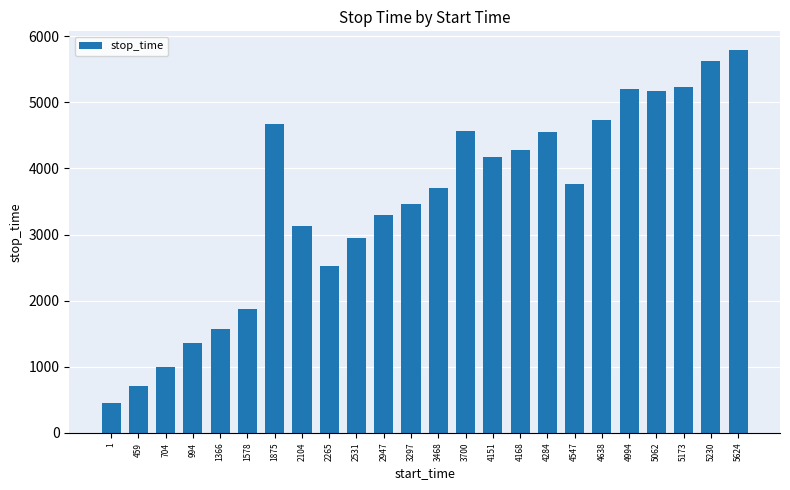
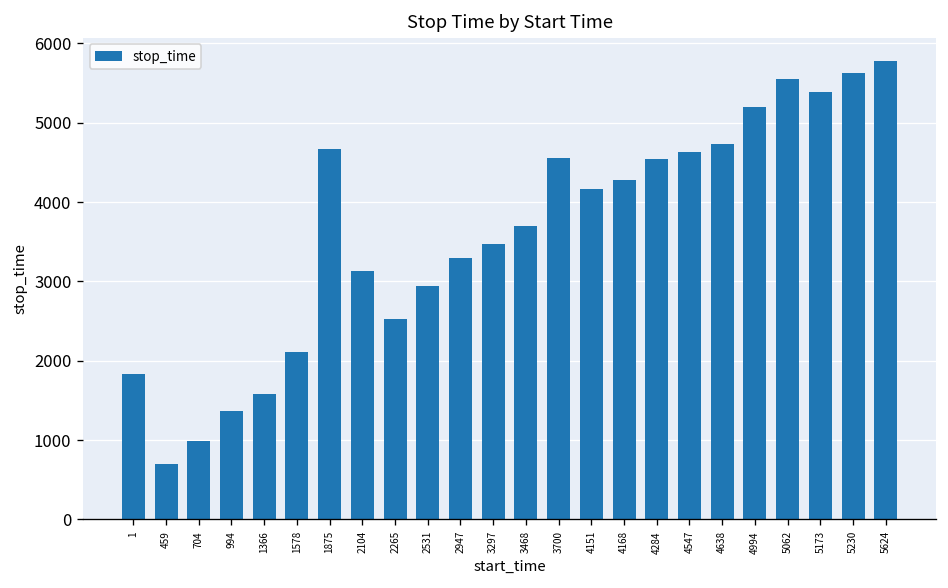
1: 500 -> 1800
1578: 1900 -> 2100
4547: 3800 -> 4600
5062: 5200 -> 5600
5173: 5200 -> 5400
